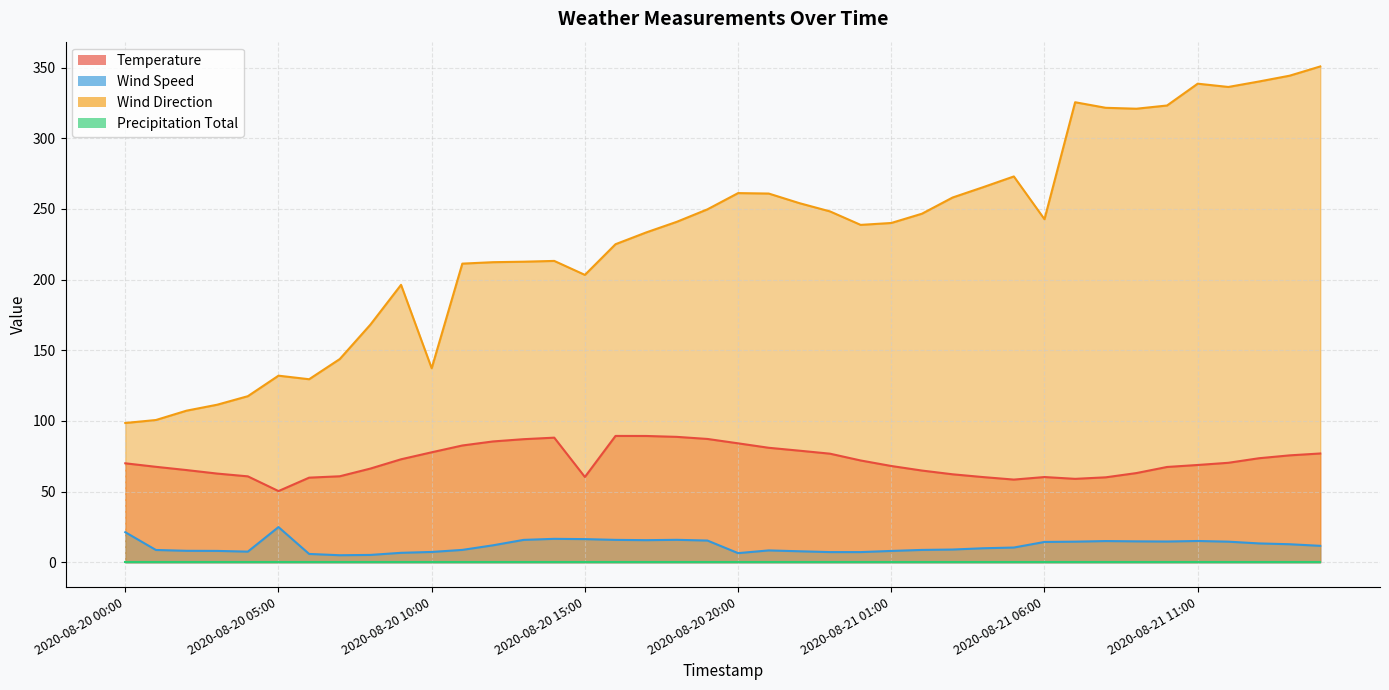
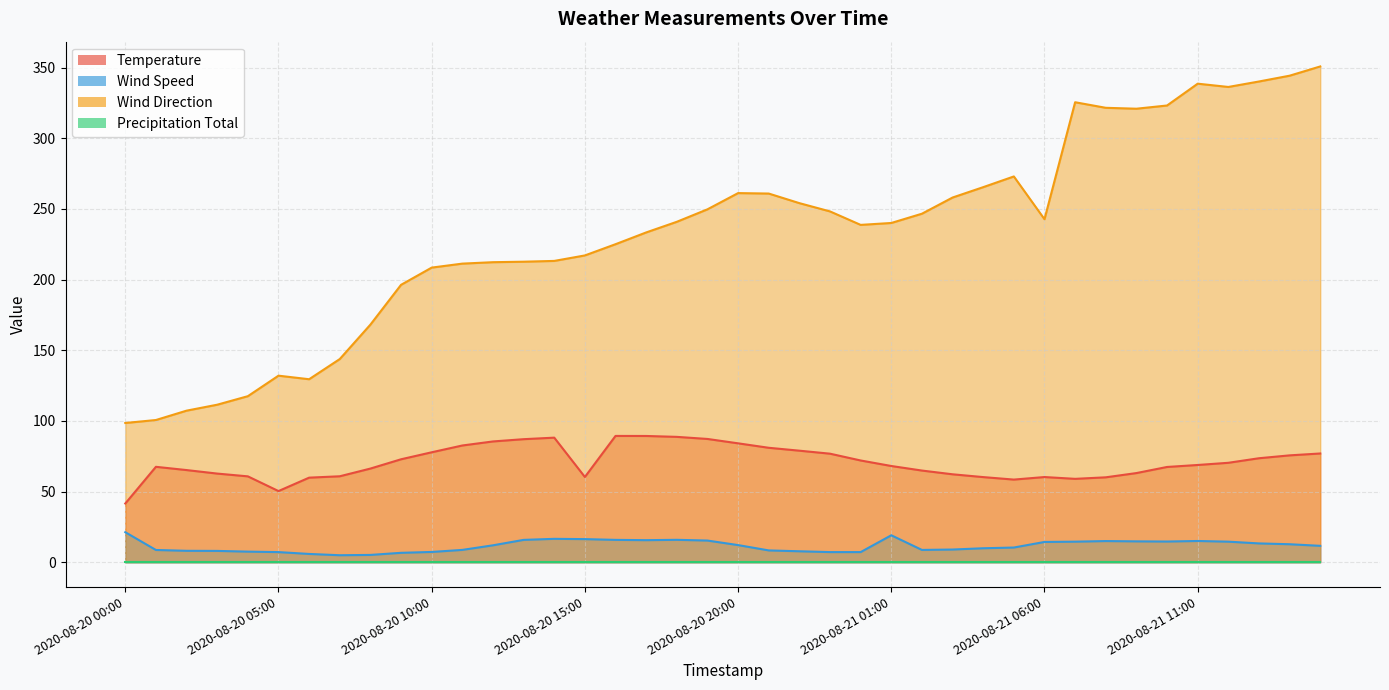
Temperature, 2020-08-20 00:00: 70 -> 42
Wind Speed, 2020-08-20 05:00: 25 -> 7
Wind Direction, 2020-08-20 10:00: 137 -> 208
Wind Direction, 2020-08-20 15:00: 203 -> 217
Wind Speed, 2020-08-20 20:00: 6 -> 12
Wind Speed, 2020-08-21 01:00: 8 -> 19
